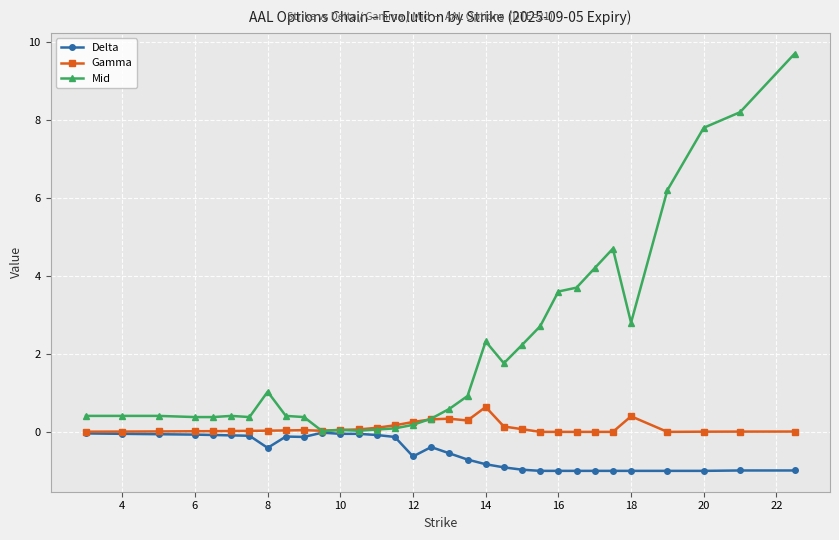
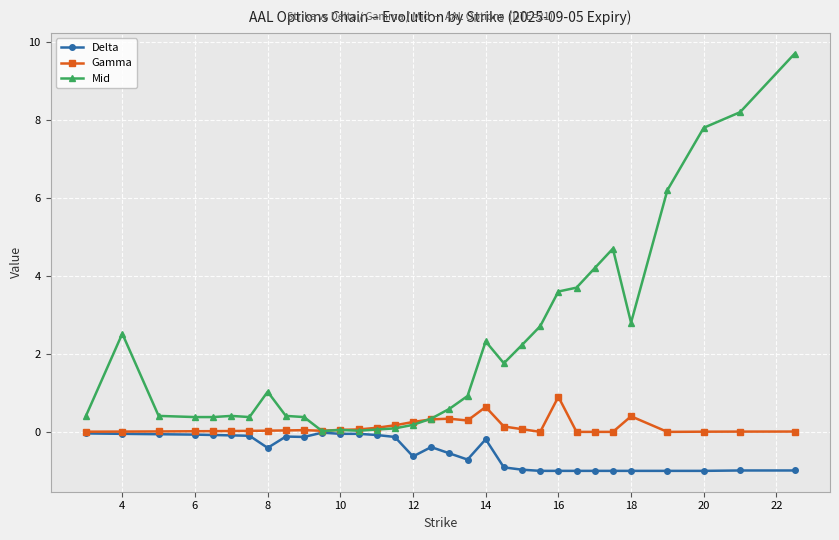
Mid, 4: 0.4 -> 2.5
Delta, 14: -0.8 -> -0.2
Gamma, 16: 0.0 -> 0.9
